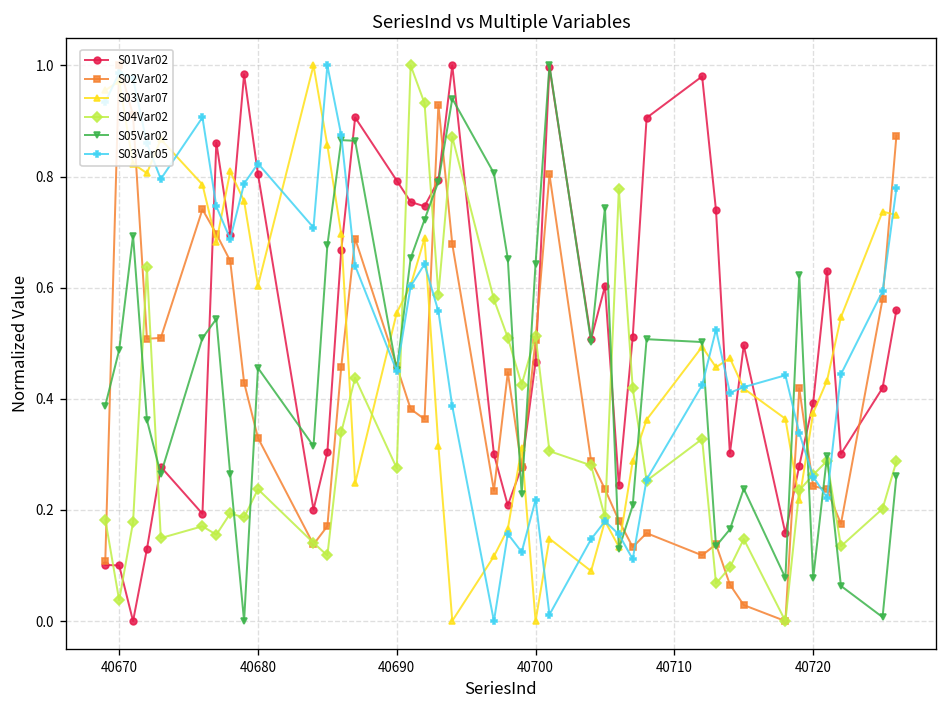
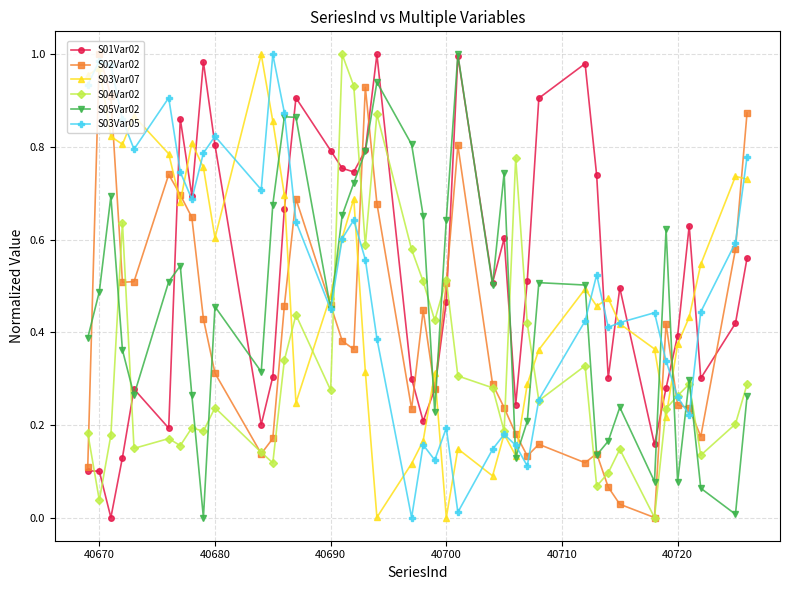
S02Var02, 40680: 0.33 -> 0.31
S03Var07, 40690: 0.55 -> 0.48
S03Var05, 40700: 0.22 -> 0.19
